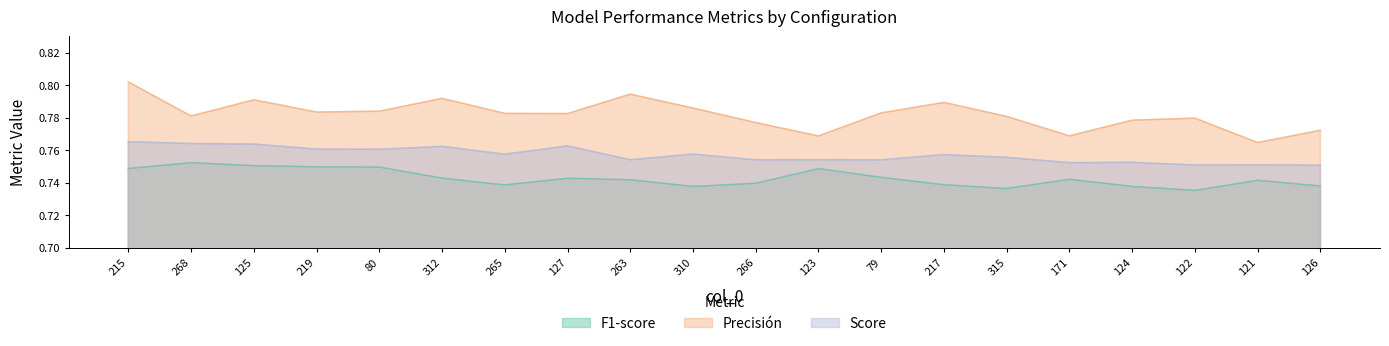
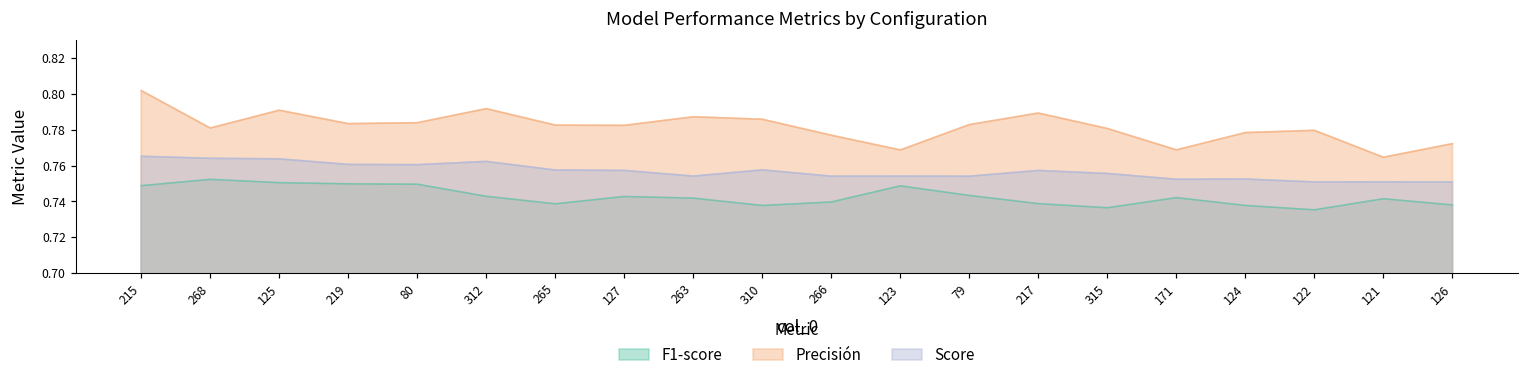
Score, 127: 0.763 -> 0.757
Precisión, 263: 0.794 -> 0.787
